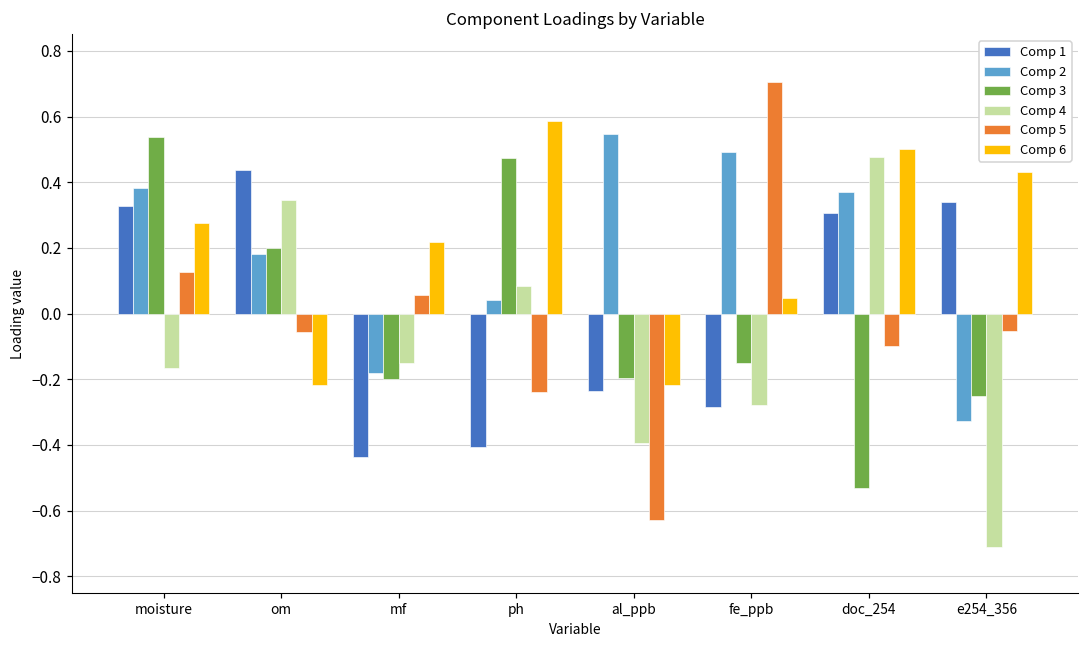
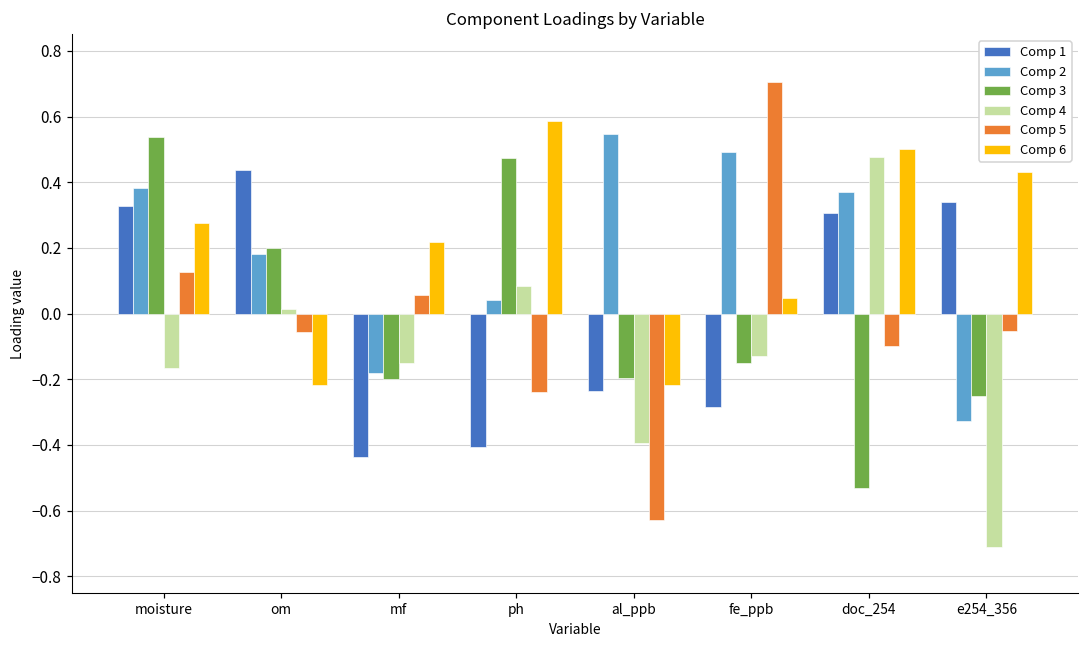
Comp 4, om: 0.34 -> 0.01
Comp 4, fe_ppb: -0.28 -> -0.13
